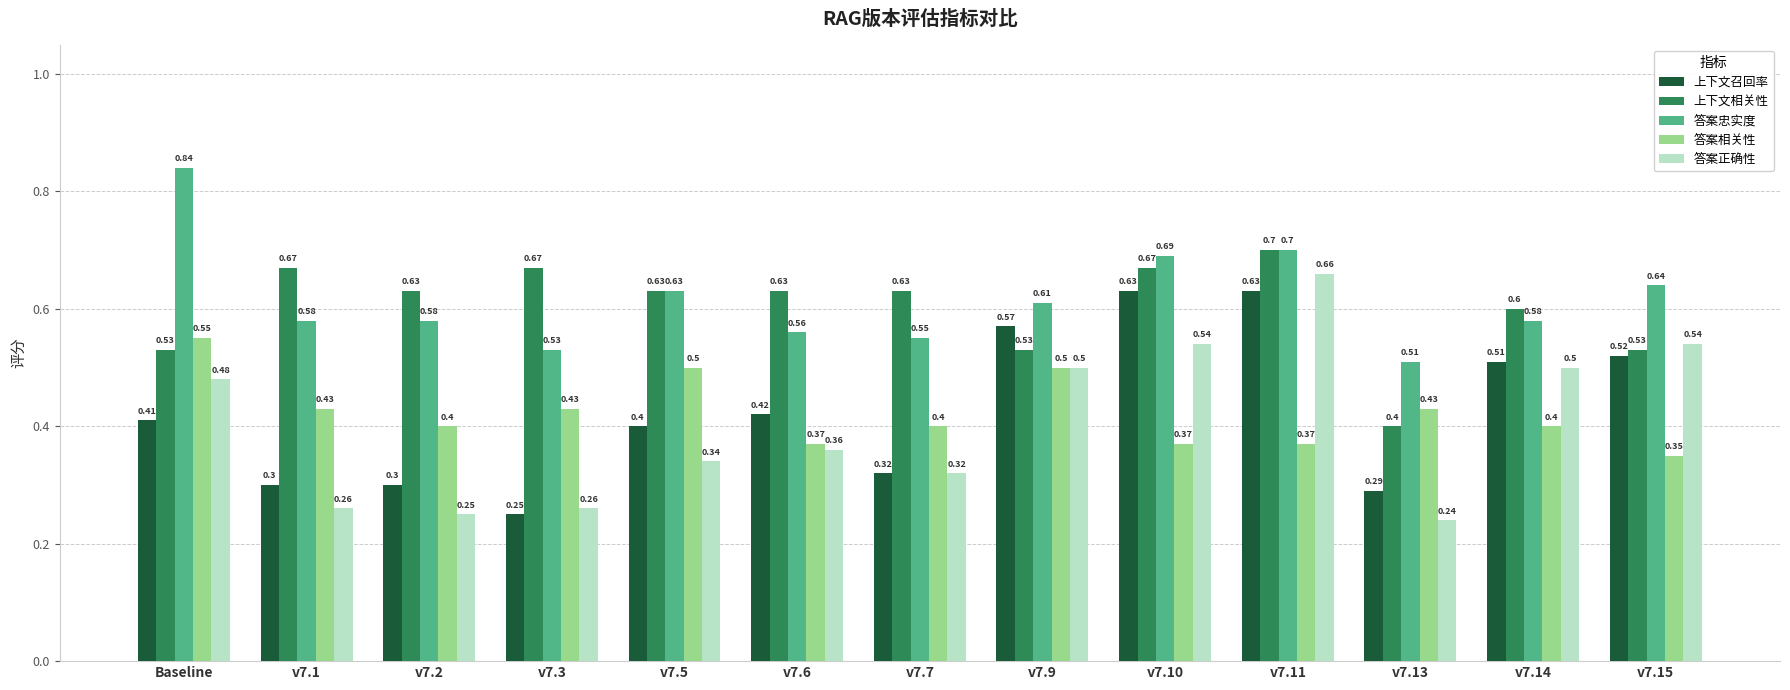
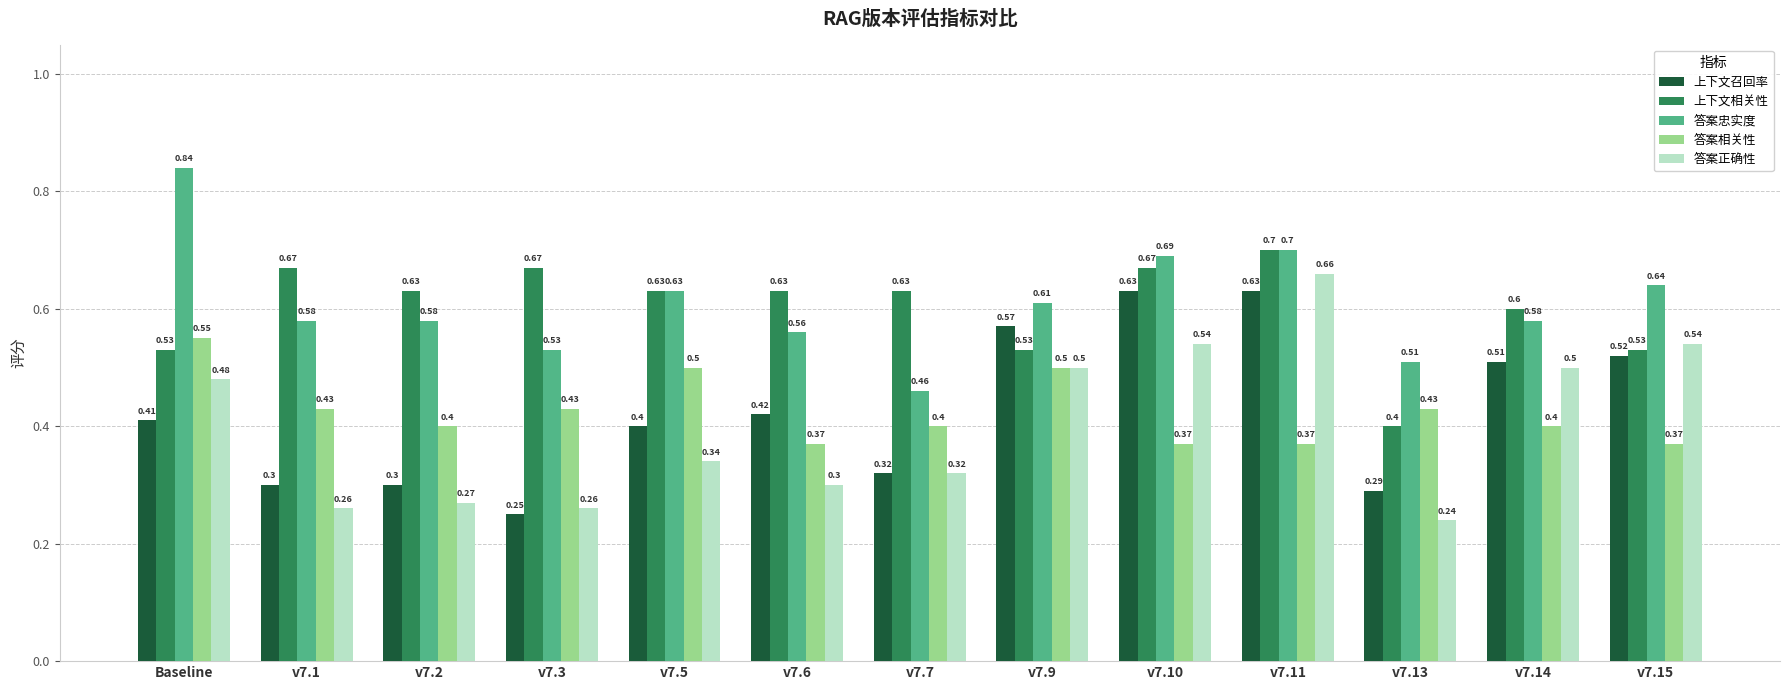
答案正确性, v7.2: 0.25 -> 0.27
答案正确性, v7.6: 0.36 -> 0.3
答案忠实度, v7.7: 0.55 -> 0.46
答案相关性, v7.15: 0.35 -> 0.37
